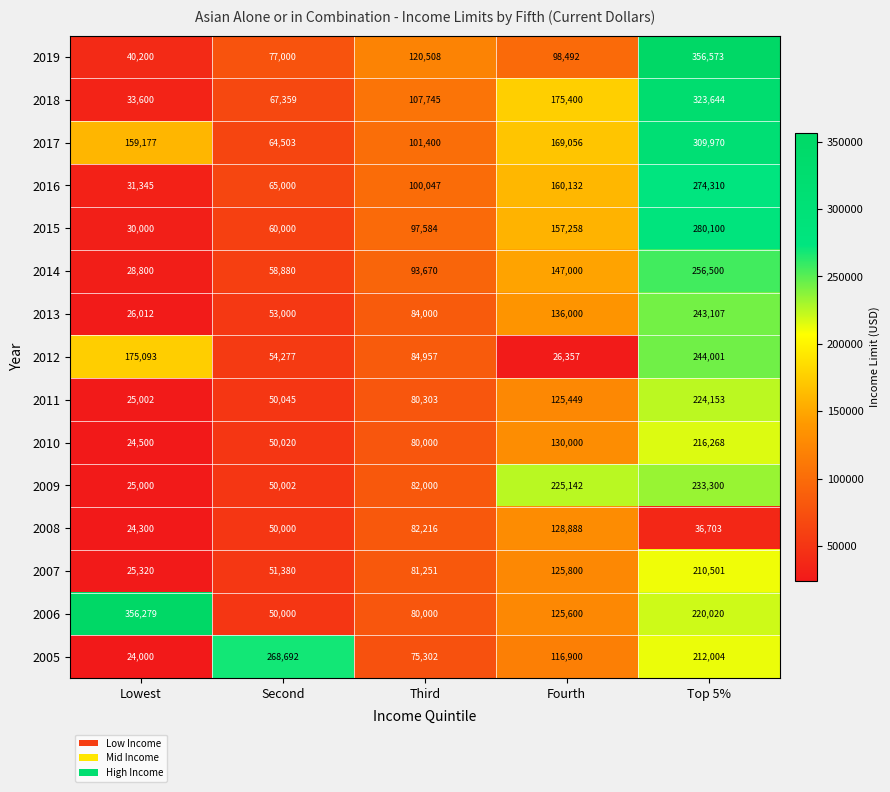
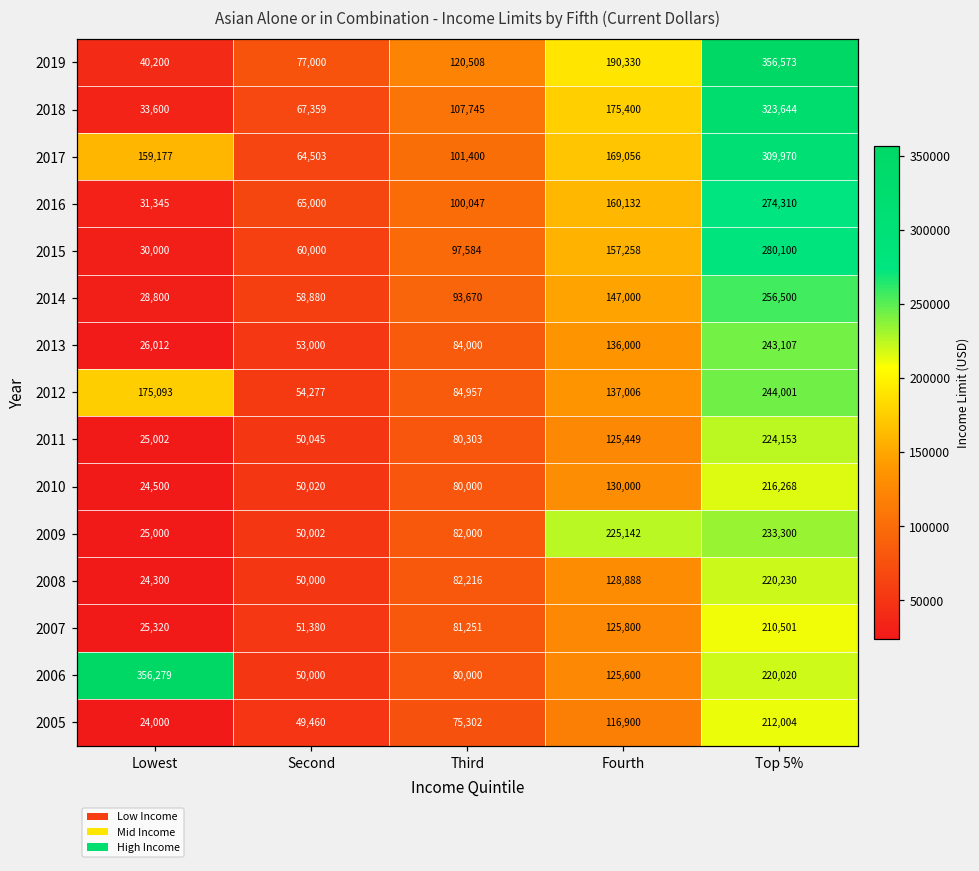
2019, Fourth: 98,492 -> 190,330
2012, Fourth: 26,357 -> 137,006
2008, Top 5%: 36,703 -> 220,230
2005, Second: 268,692 -> 49,460
